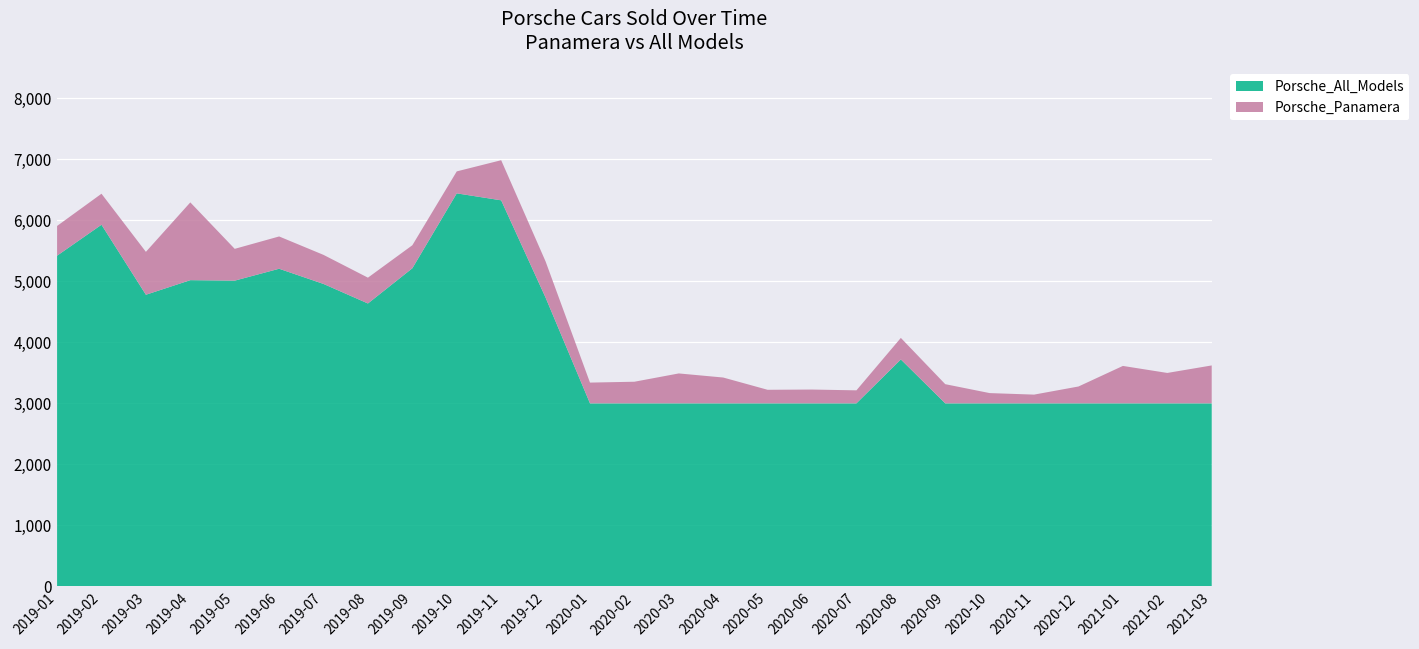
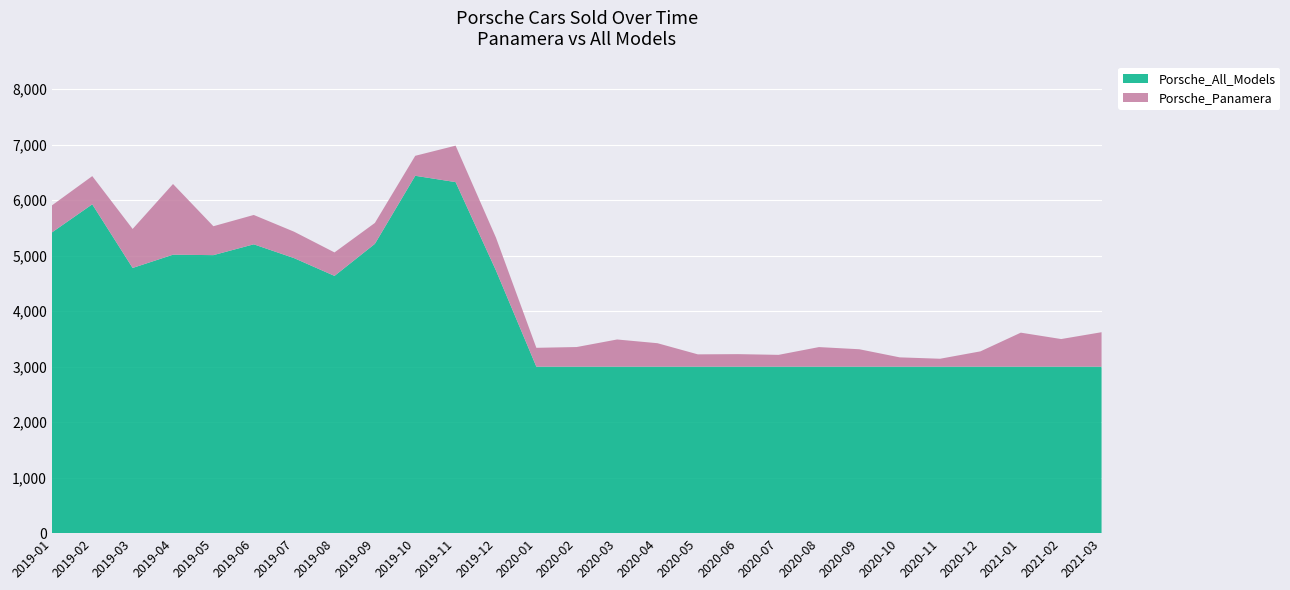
Porsche_All_Models, 2020-08: 3,700 -> 3,000
